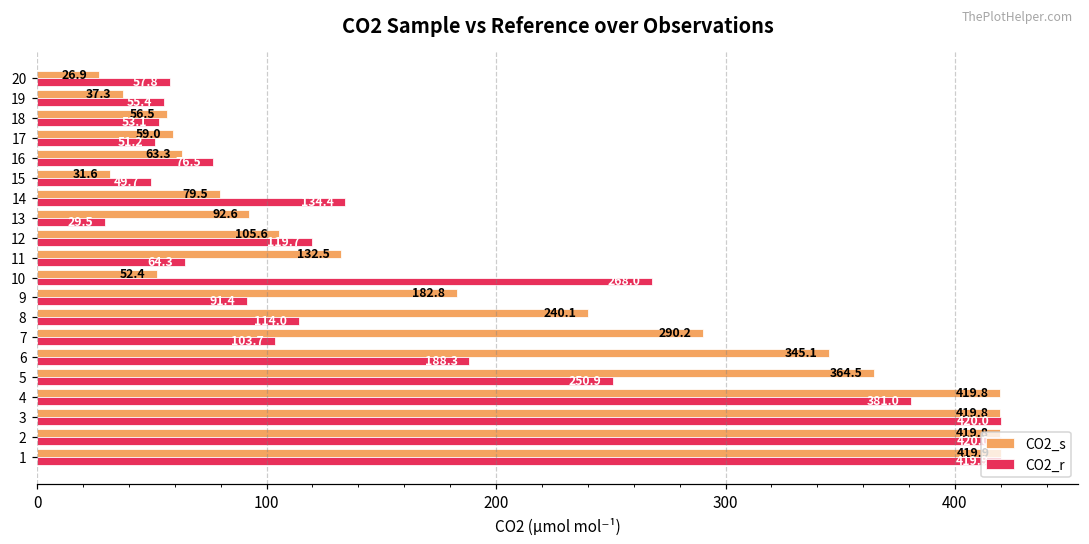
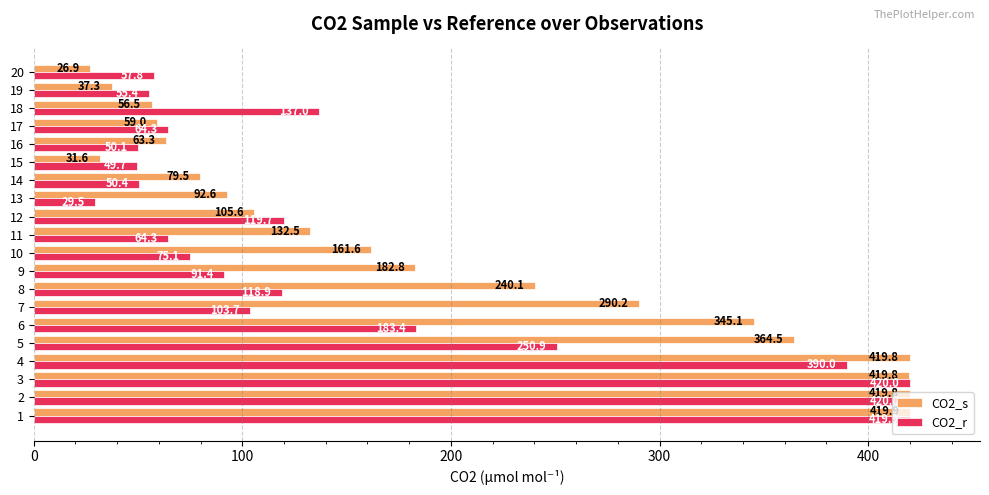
CO2_r, 18: 53 -> 137
CO2_r, 17: 51.2 -> 64.3
CO2_r, 16: 77 -> 50
CO2_r, 14: 134 -> 50
CO2_s, 10: 52.4 -> 161.6
CO2_r, 10: 268 -> 75
CO2_r, 8: 114.0 -> 118.9
CO2_r, 6: 188.3 -> 183.4
CO2_r, 4: 381.0 -> 390.0
